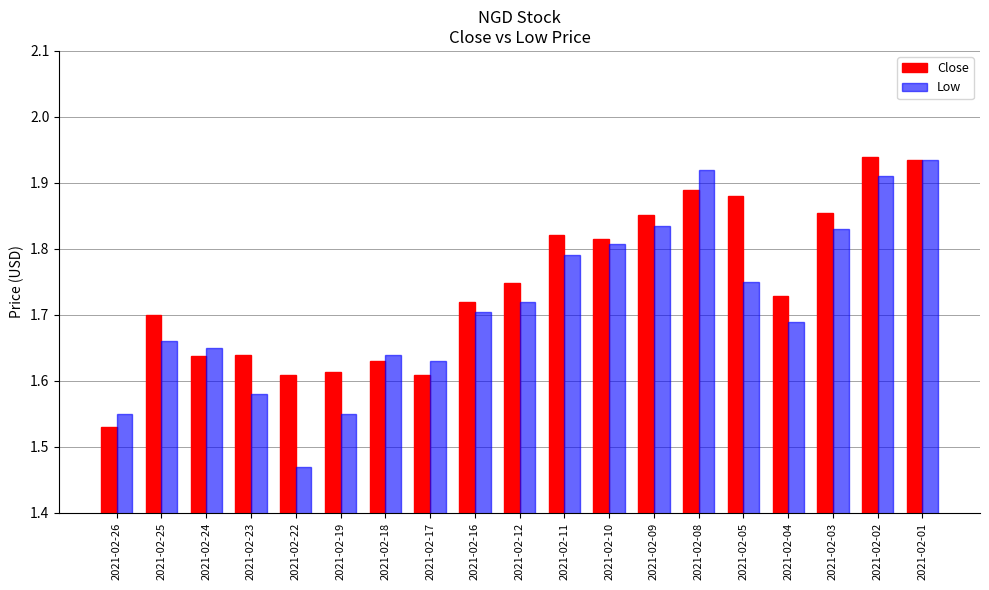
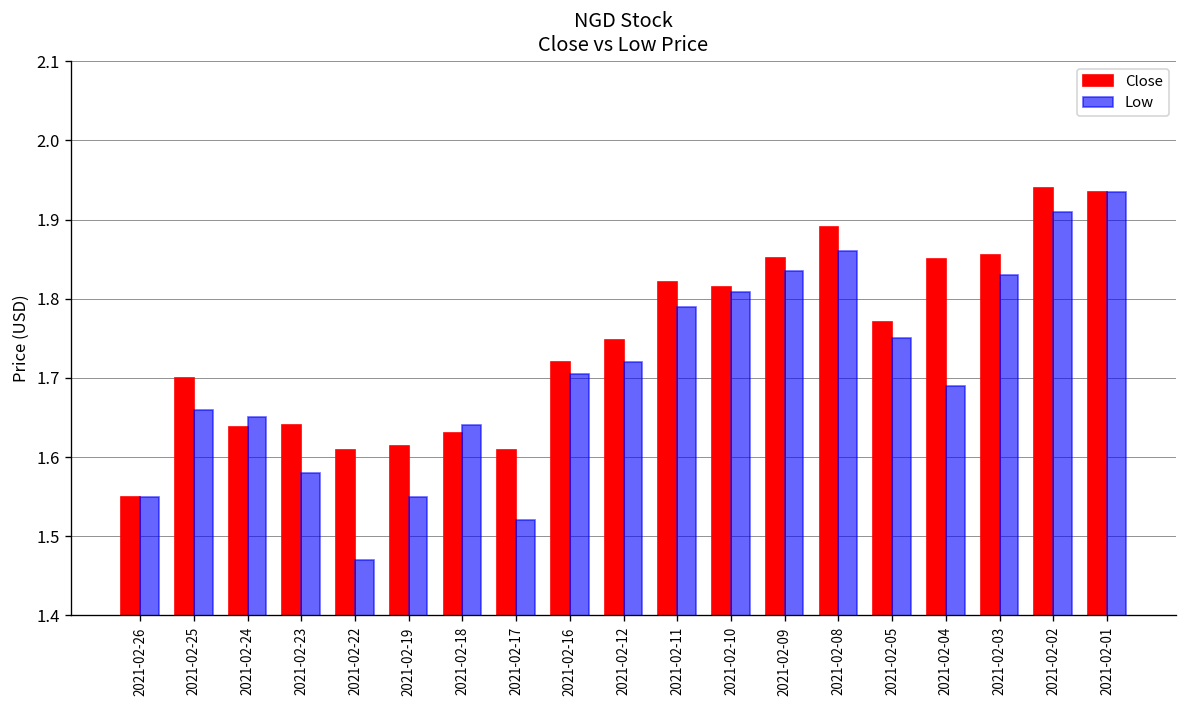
Close, 2021-02-26: 1.53 -> 1.55
Low, 2021-02-17: 1.63 -> 1.52
Low, 2021-02-08: 1.92 -> 1.86
Close, 2021-02-05: 1.88 -> 1.77
Close, 2021-02-04: 1.73 -> 1.85
